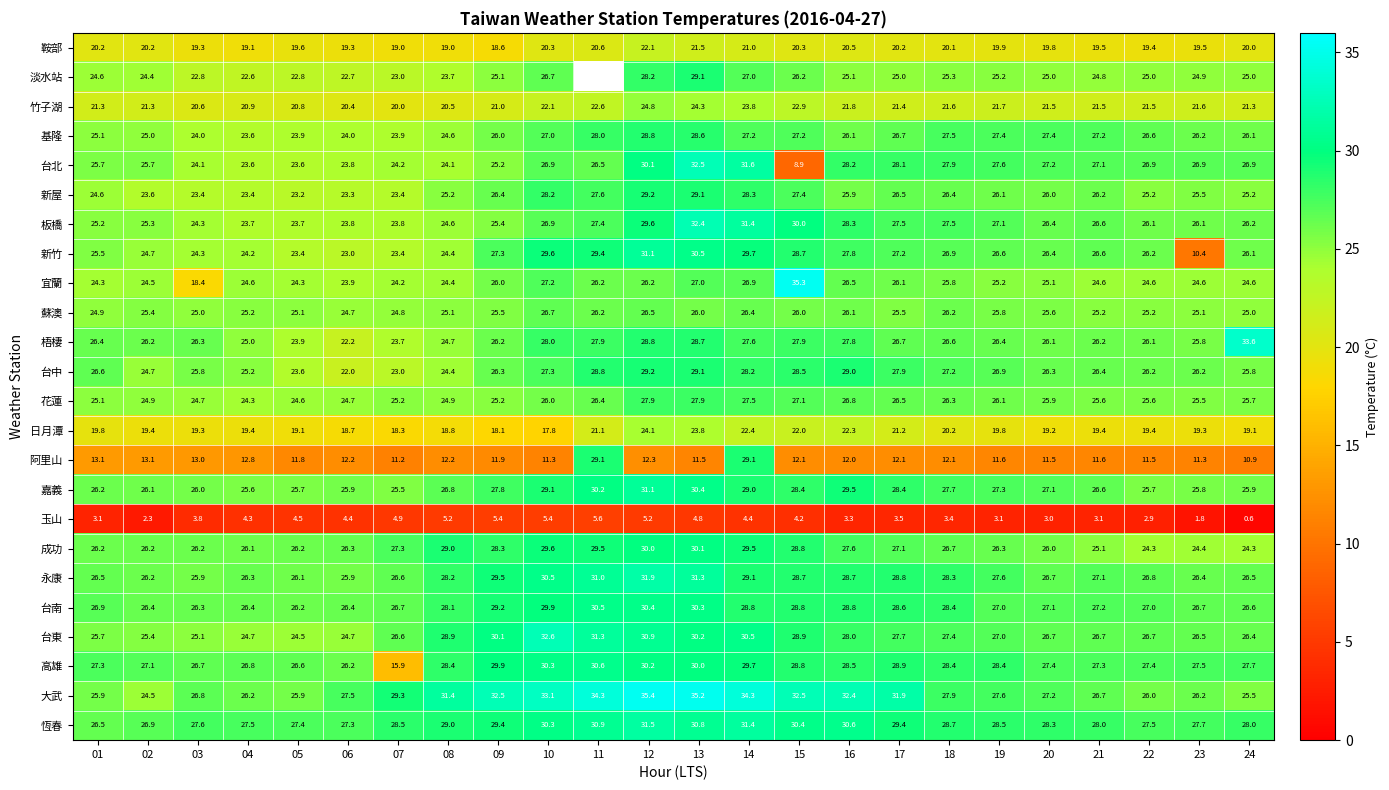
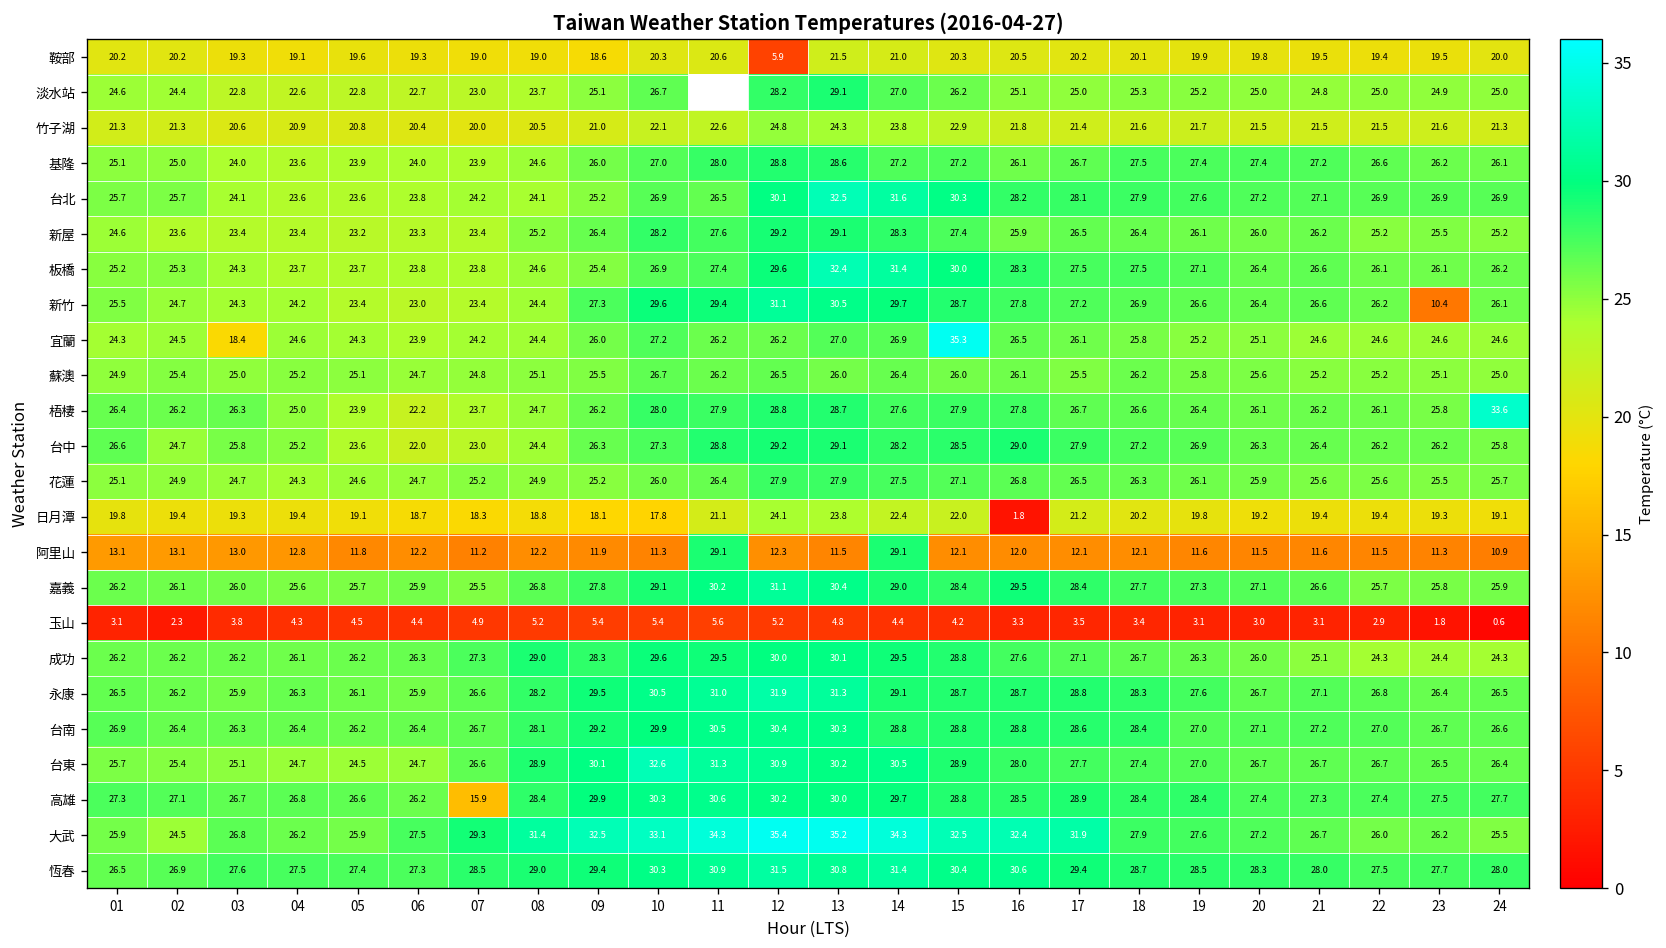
鞍部, 12: 22.1 -> 5.9
台北, 15: 8.9 -> 30.3
日月潭, 16: 22.3 -> 1.8
